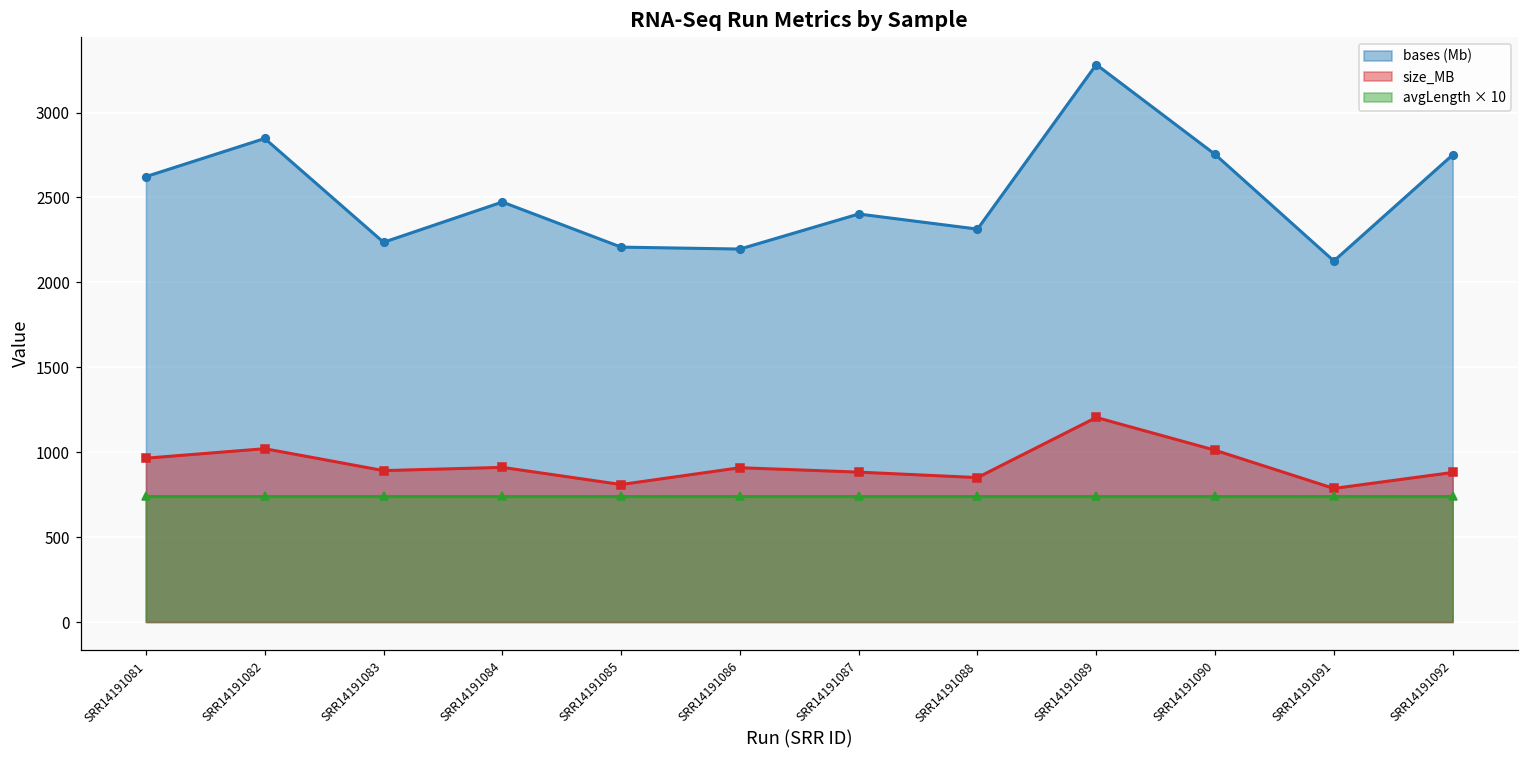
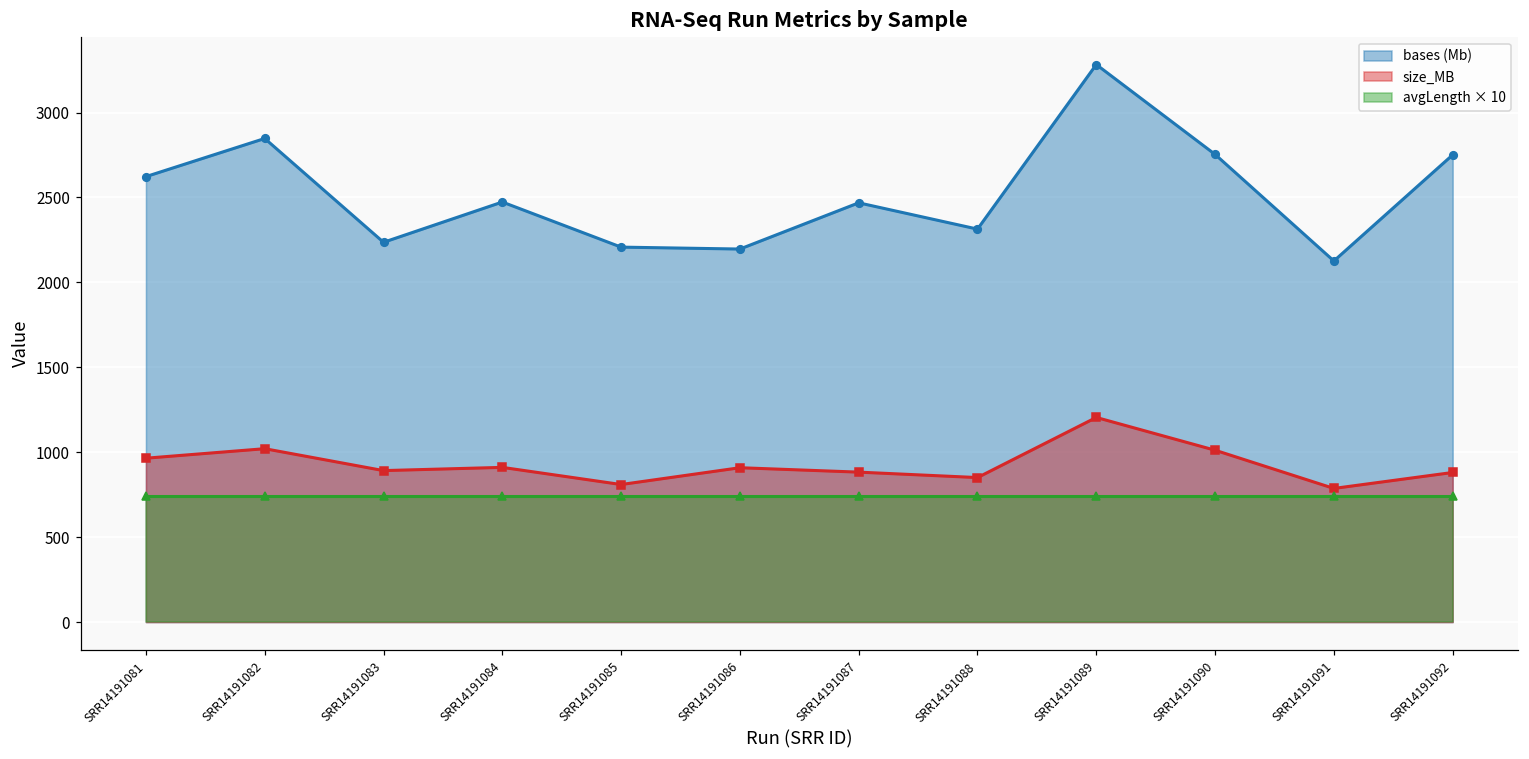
bases (Mb), SRR14191087: 2400 -> 2470
